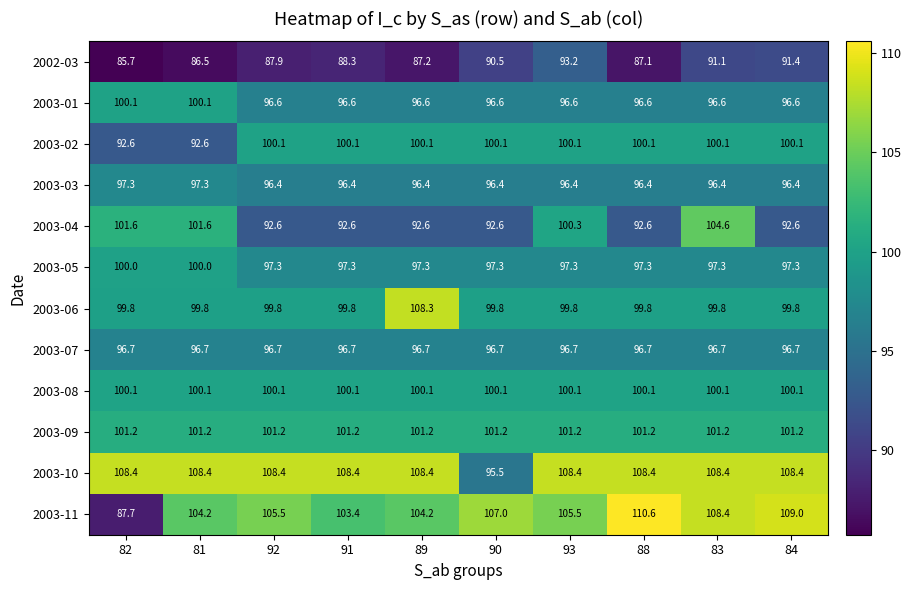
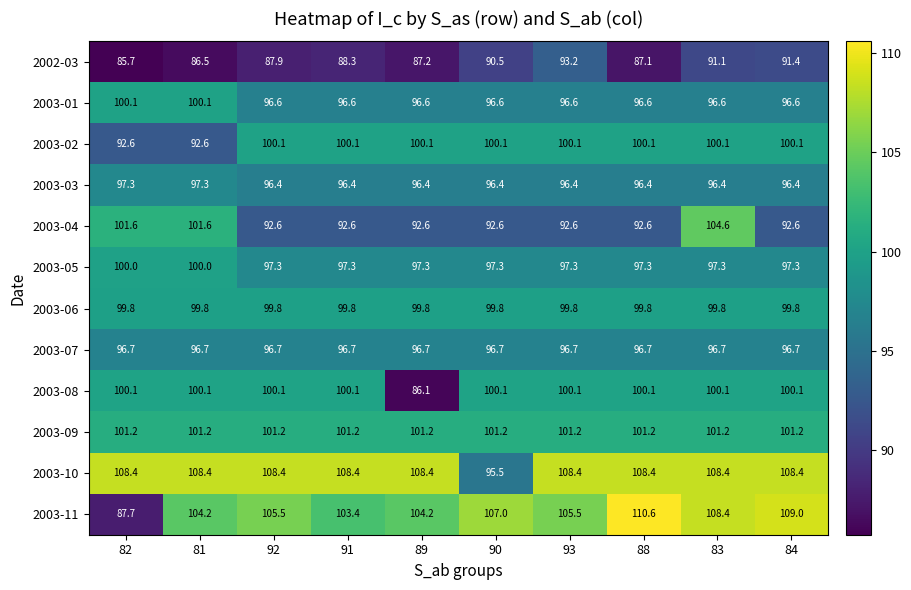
2003-04, 93: 100.3 -> 92.6
2003-06, 89: 108.3 -> 99.8
2003-08, 89: 100.1 -> 86.1
